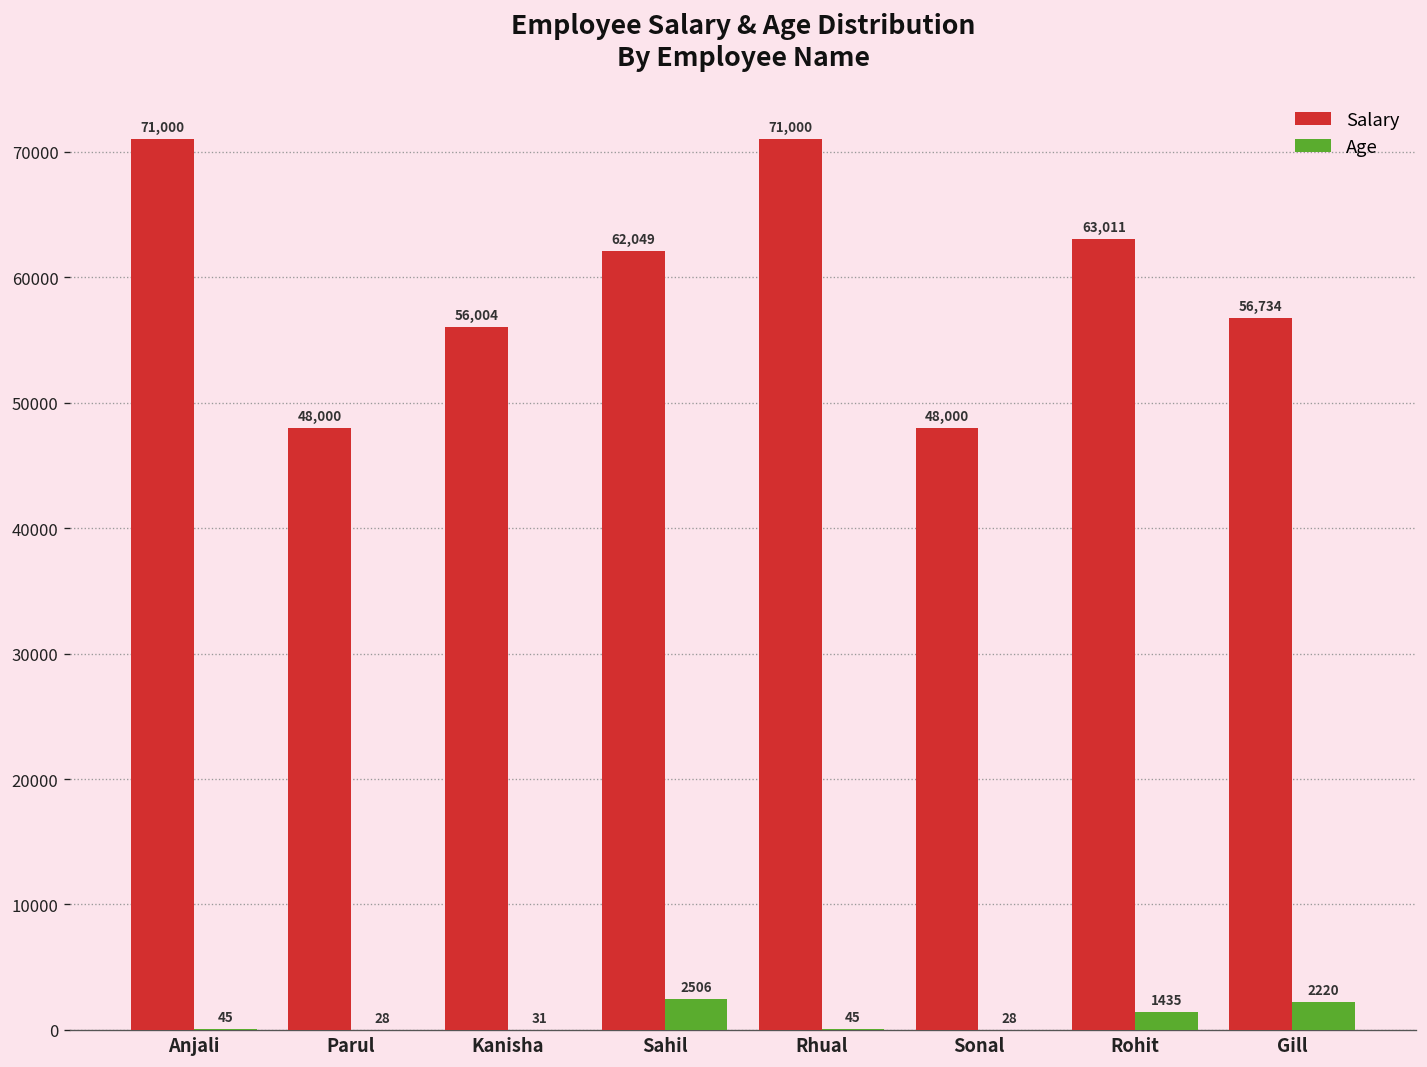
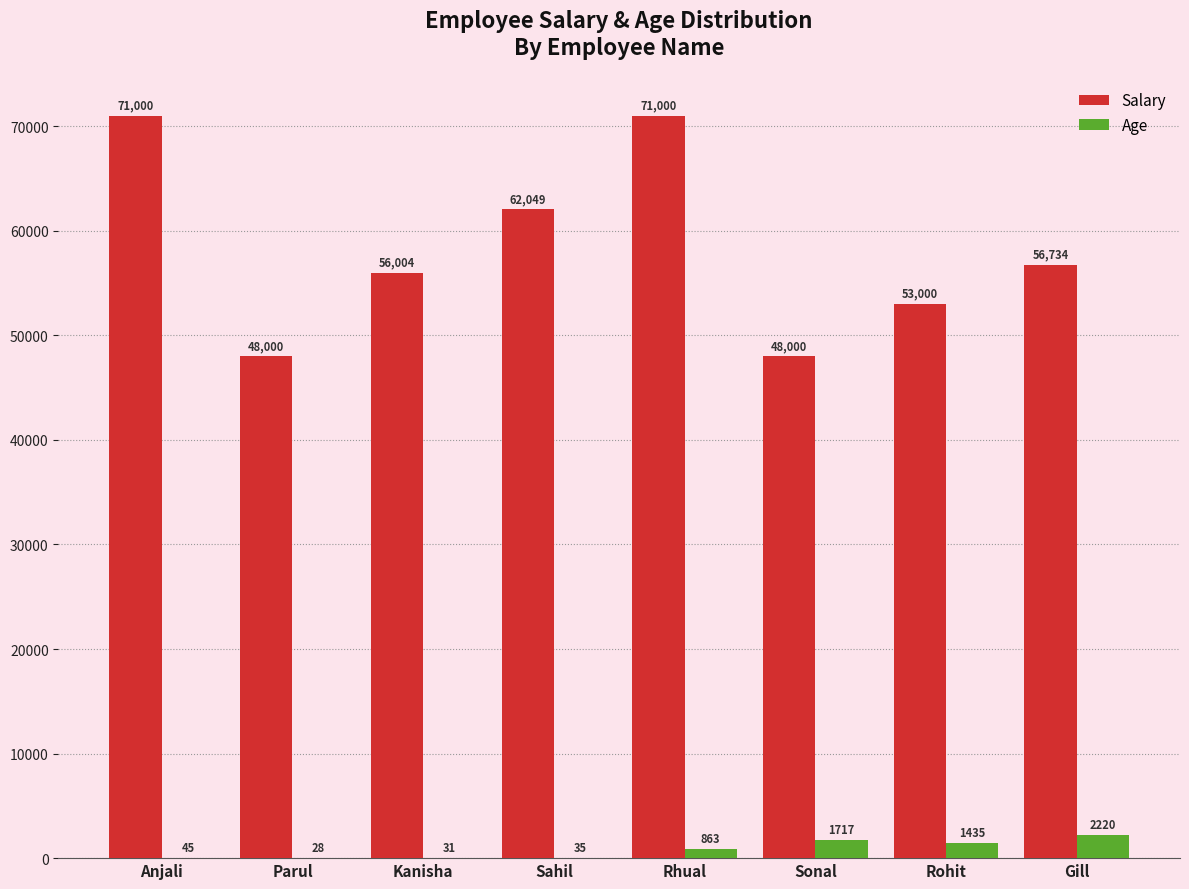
Age, Sahil: 2506 -> 35
Age, Rhual: 45 -> 863
Age, Sonal: 28 -> 1717
Salary, Rohit: 63,011 -> 53,000
